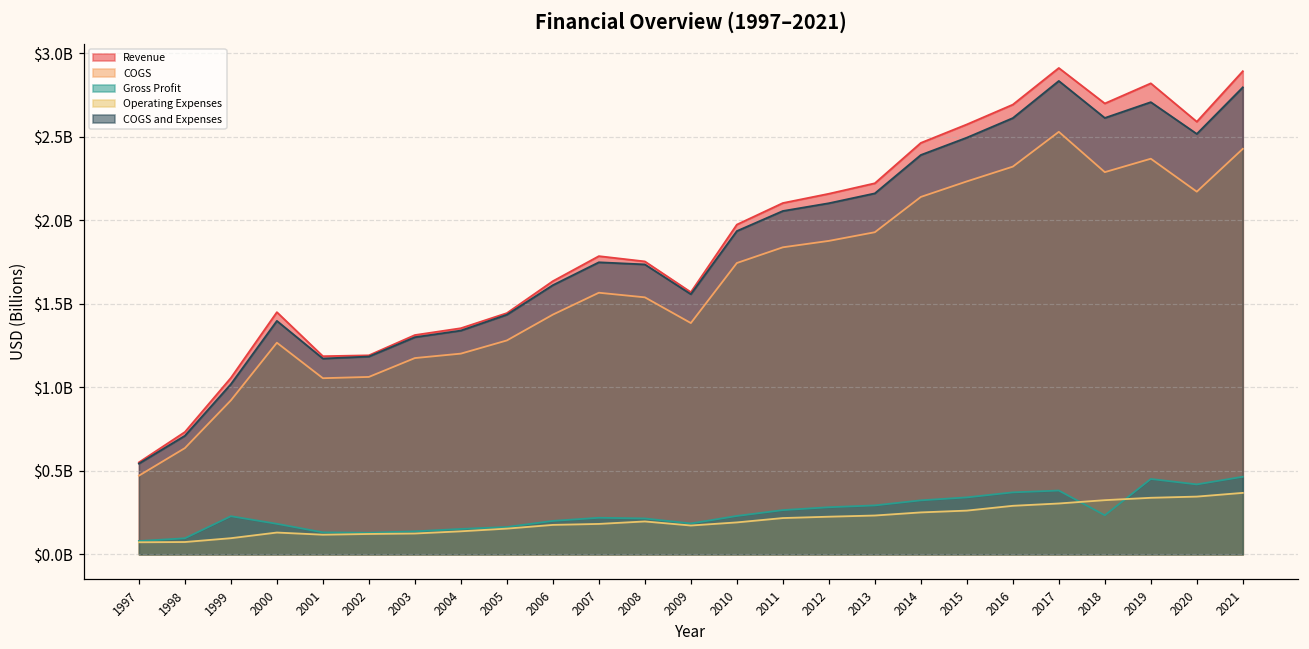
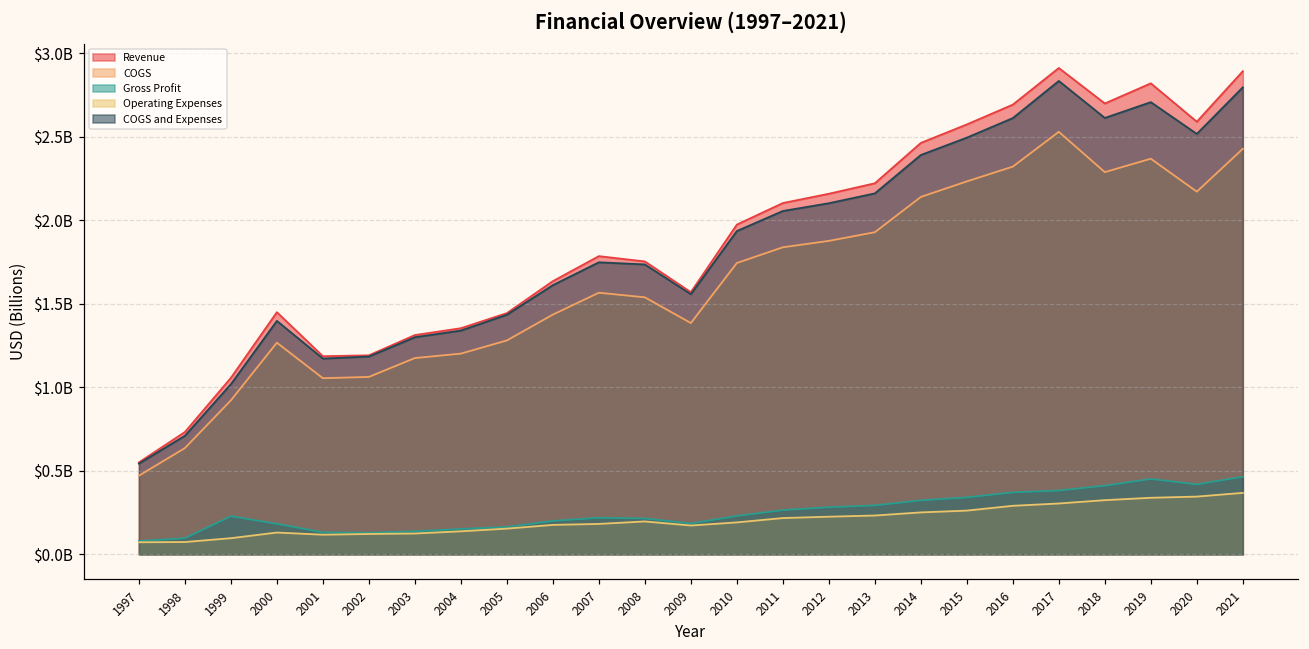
Gross Profit, 2018: $230000000 -> $410000000
